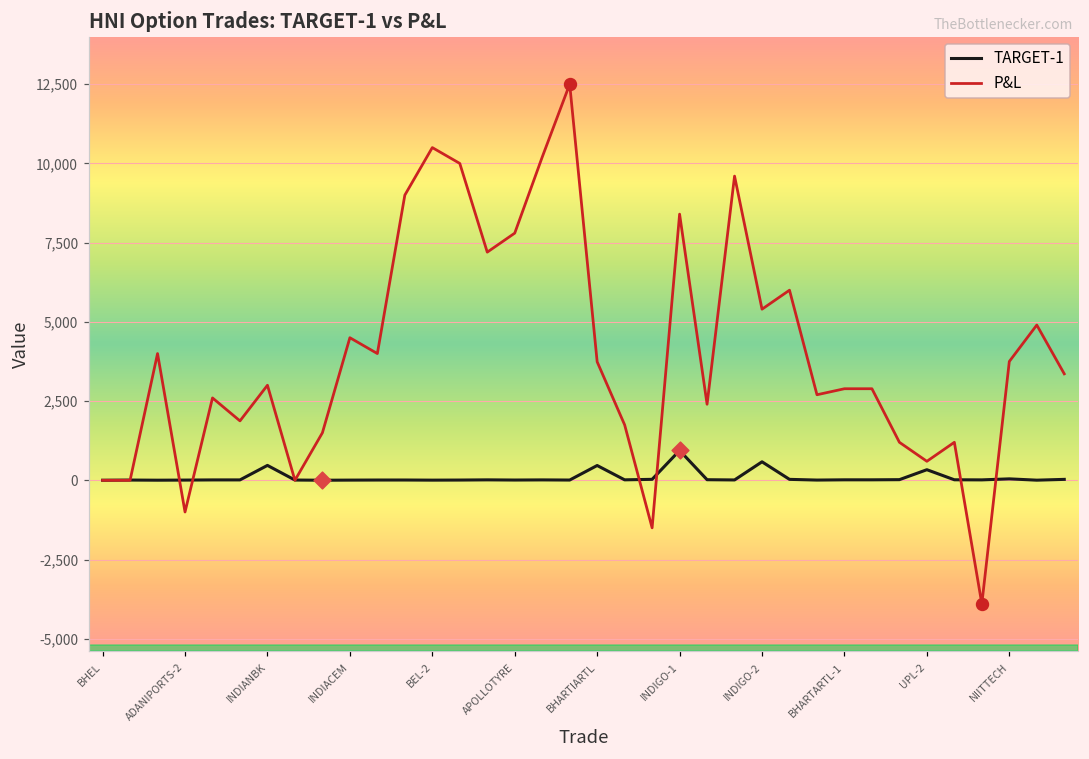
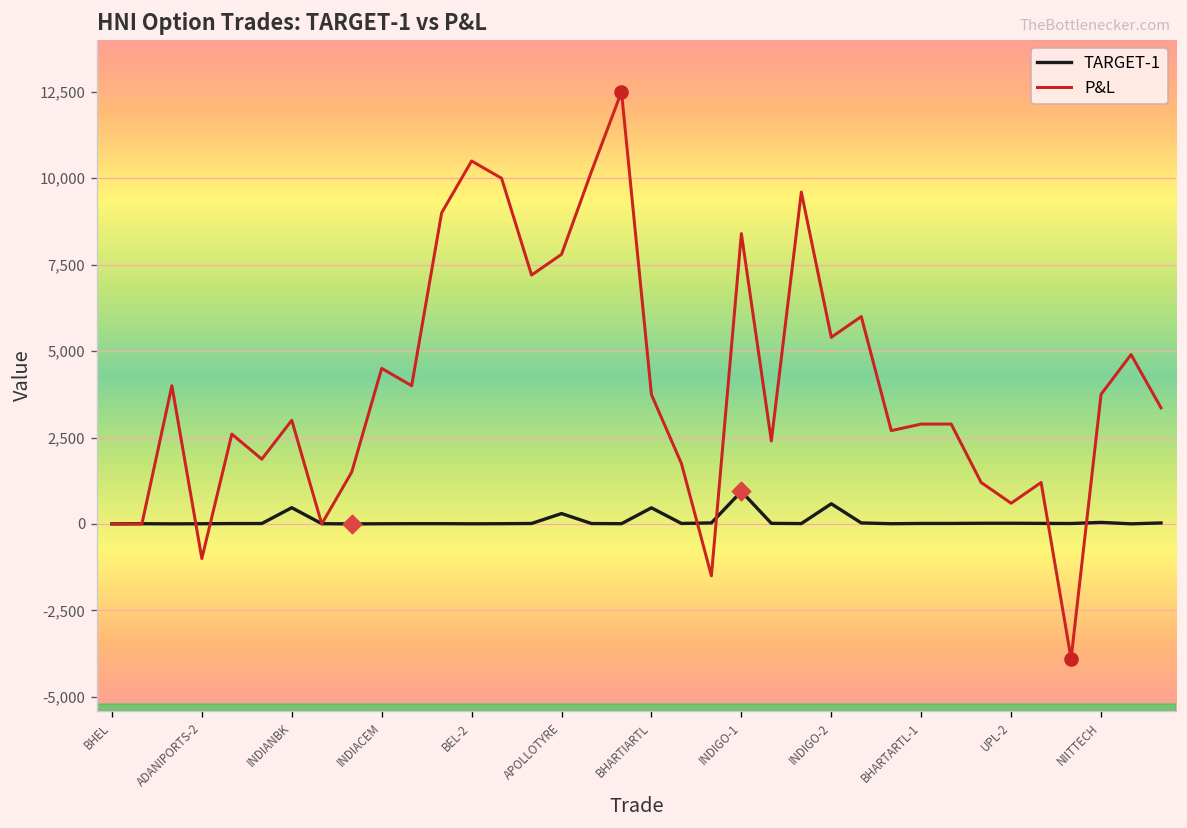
TARGET-1, APOLLOTYRE: 0 -> 300
TARGET-1, UPL-2: 300 -> 0
